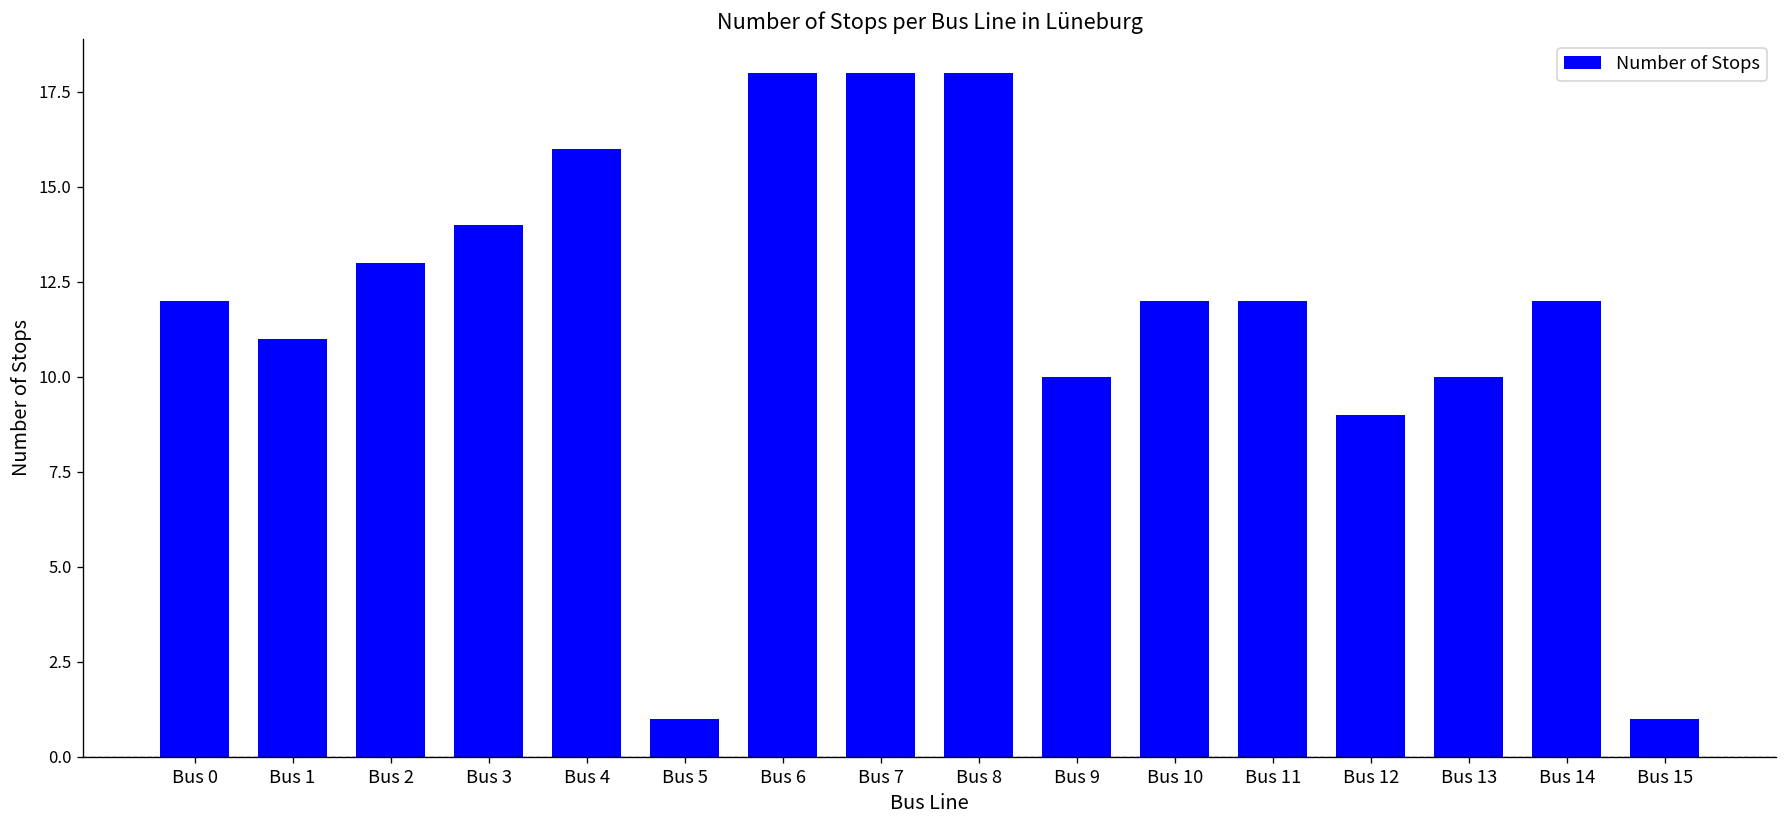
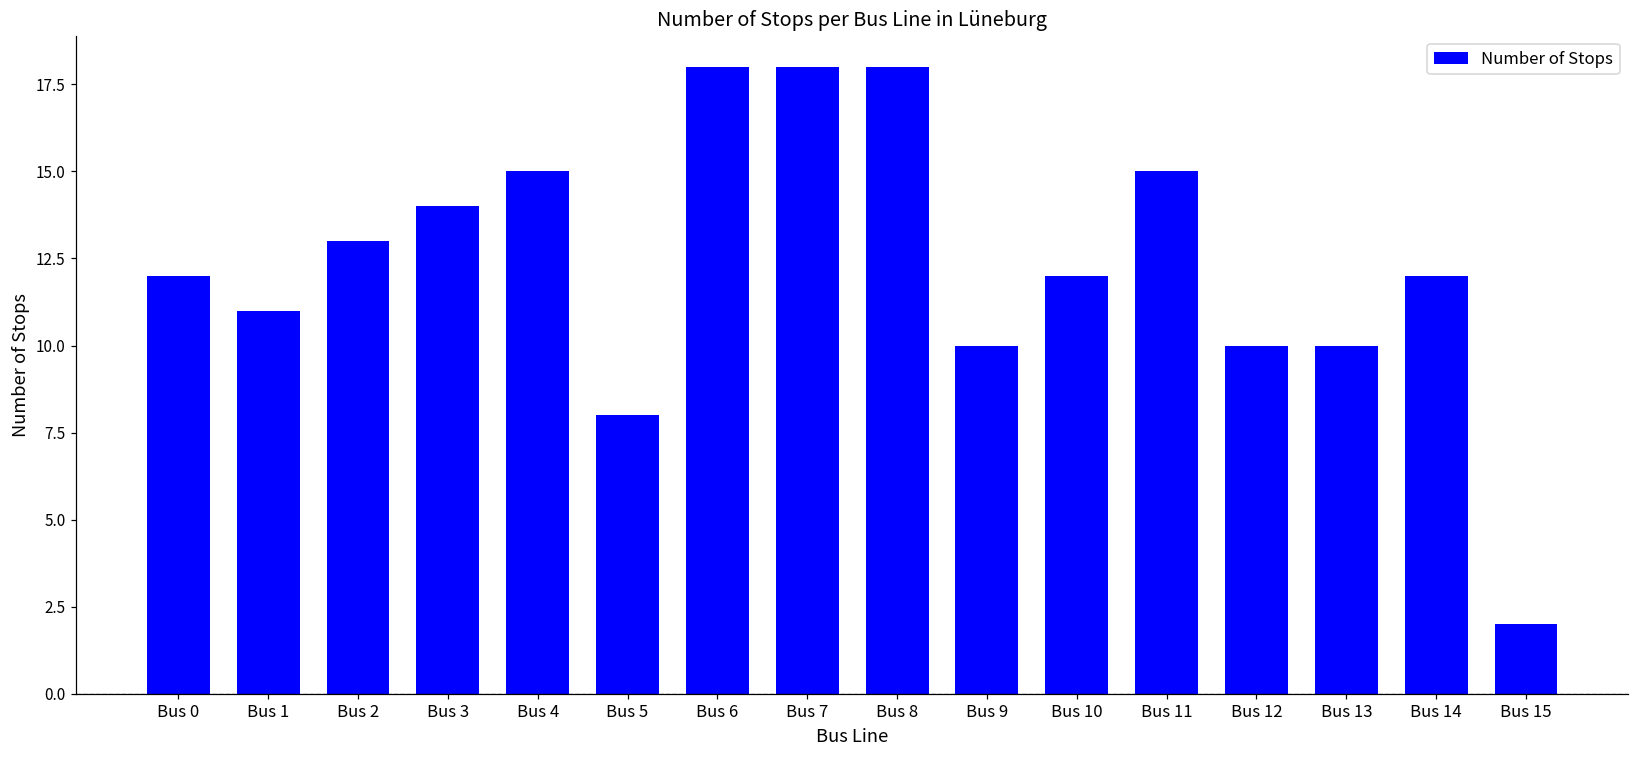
Bus 4: 16 -> 15
Bus 5: 1 -> 8
Bus 11: 12 -> 15
Bus 12: 9 -> 10
Bus 15: 1 -> 2
